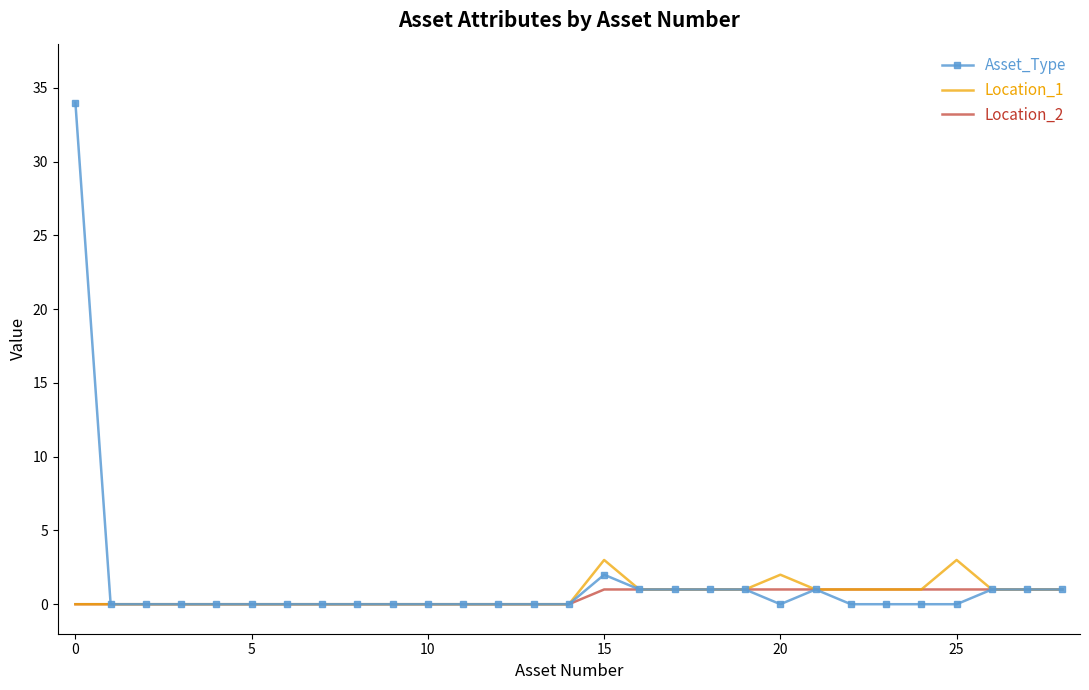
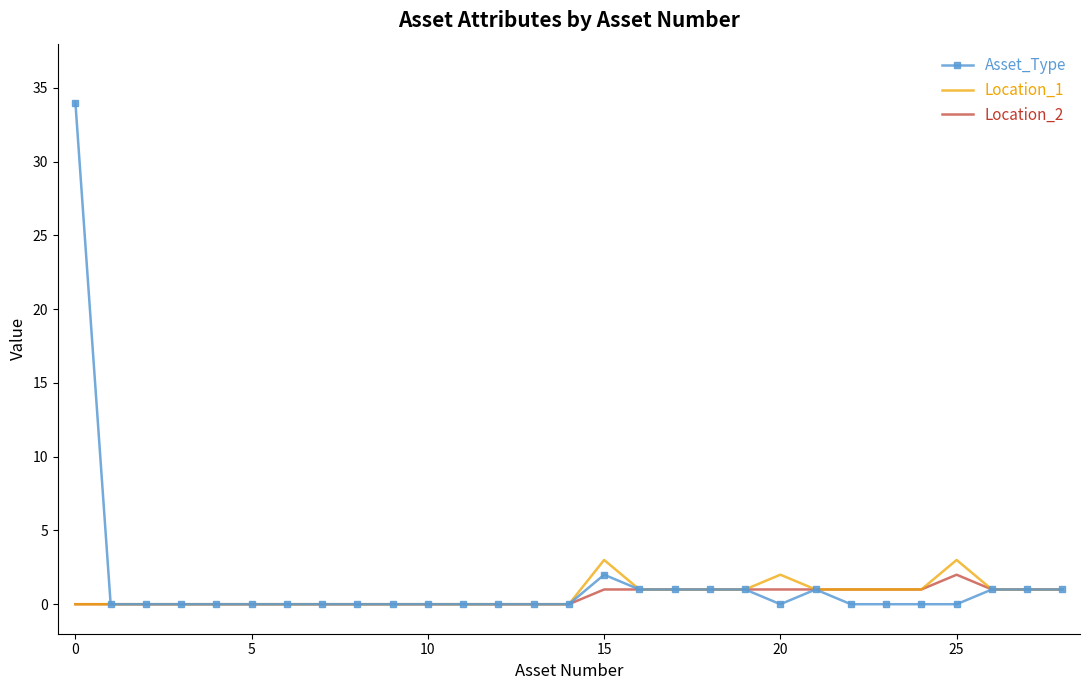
Location_2, 25: 1 -> 2
